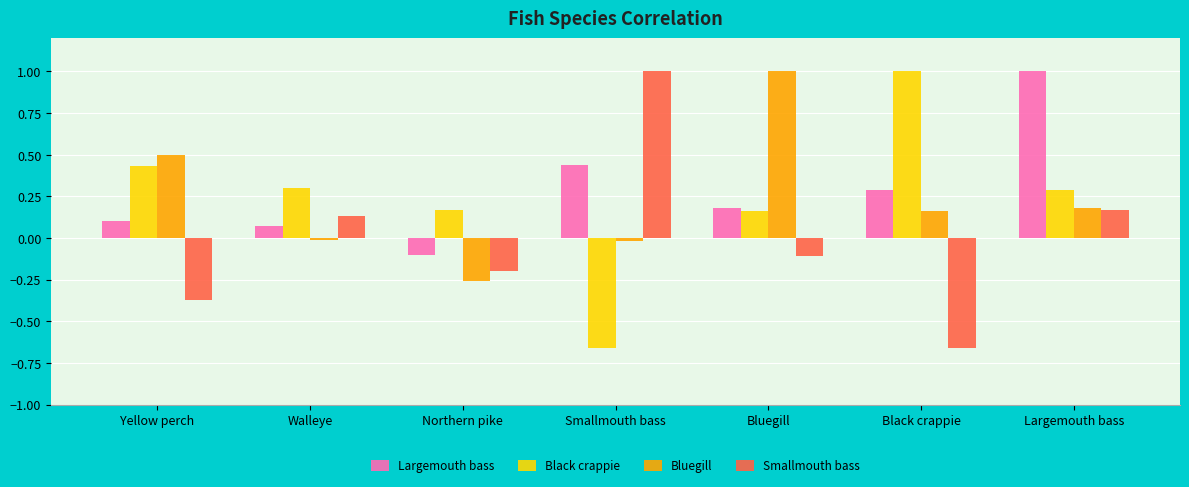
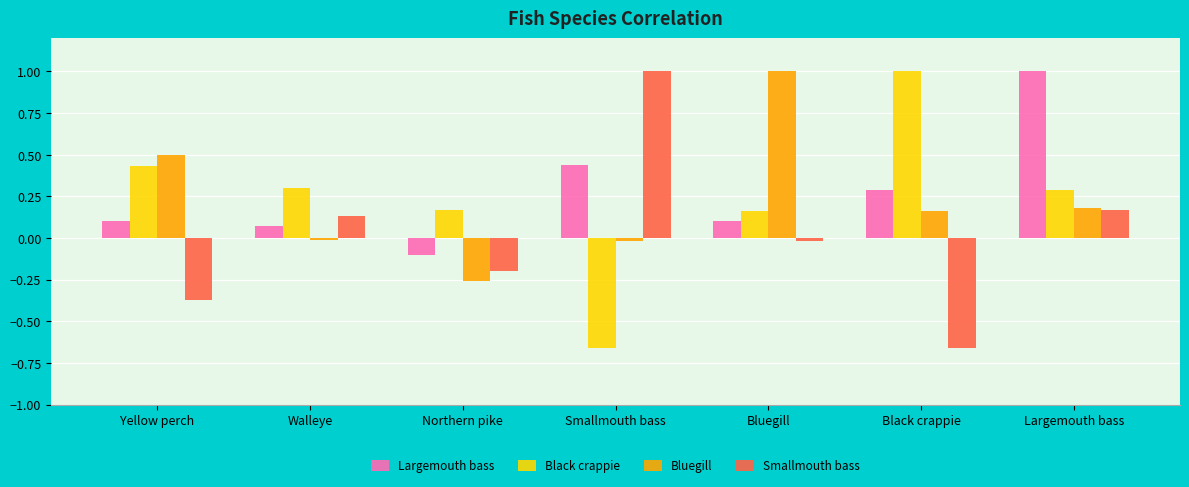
Largemouth bass, Bluegill: 0.18 -> 0.10
Smallmouth bass, Bluegill: -0.11 -> -0.02
